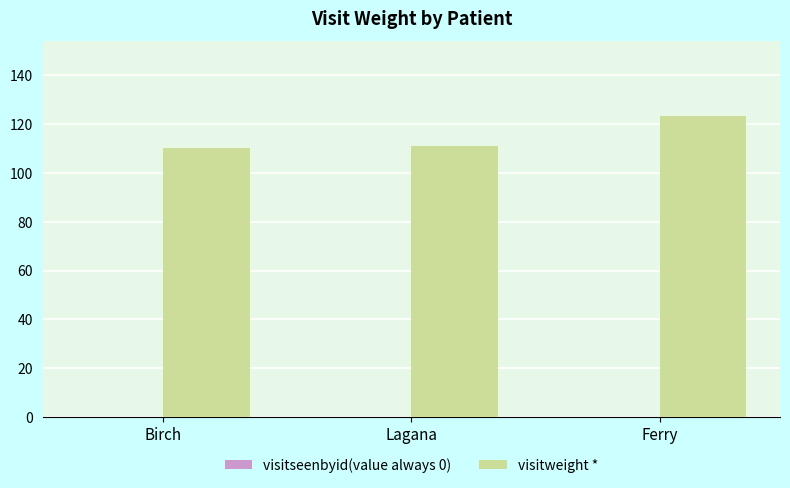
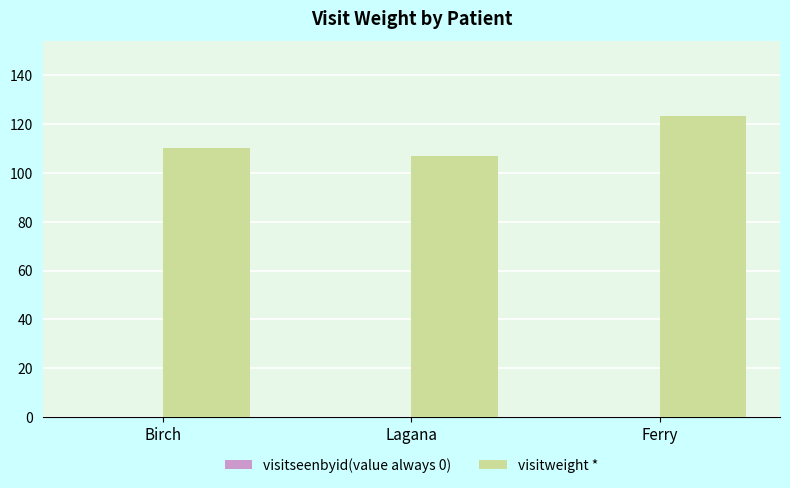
visitweight *, Lagana: 111 -> 107
